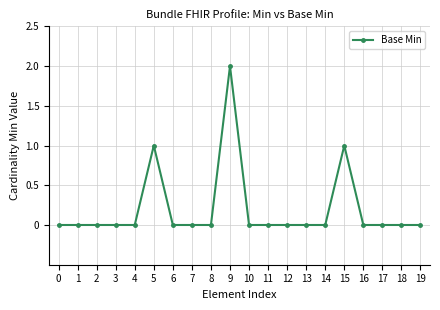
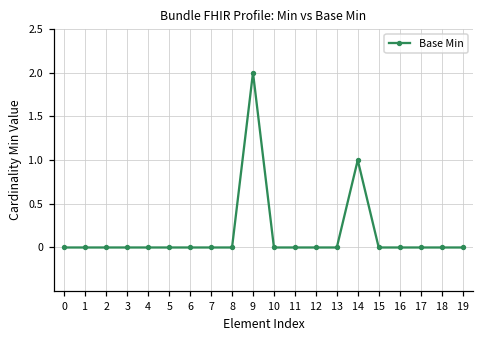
5: 1 -> 0
14: 0 -> 1
15: 1 -> 0
